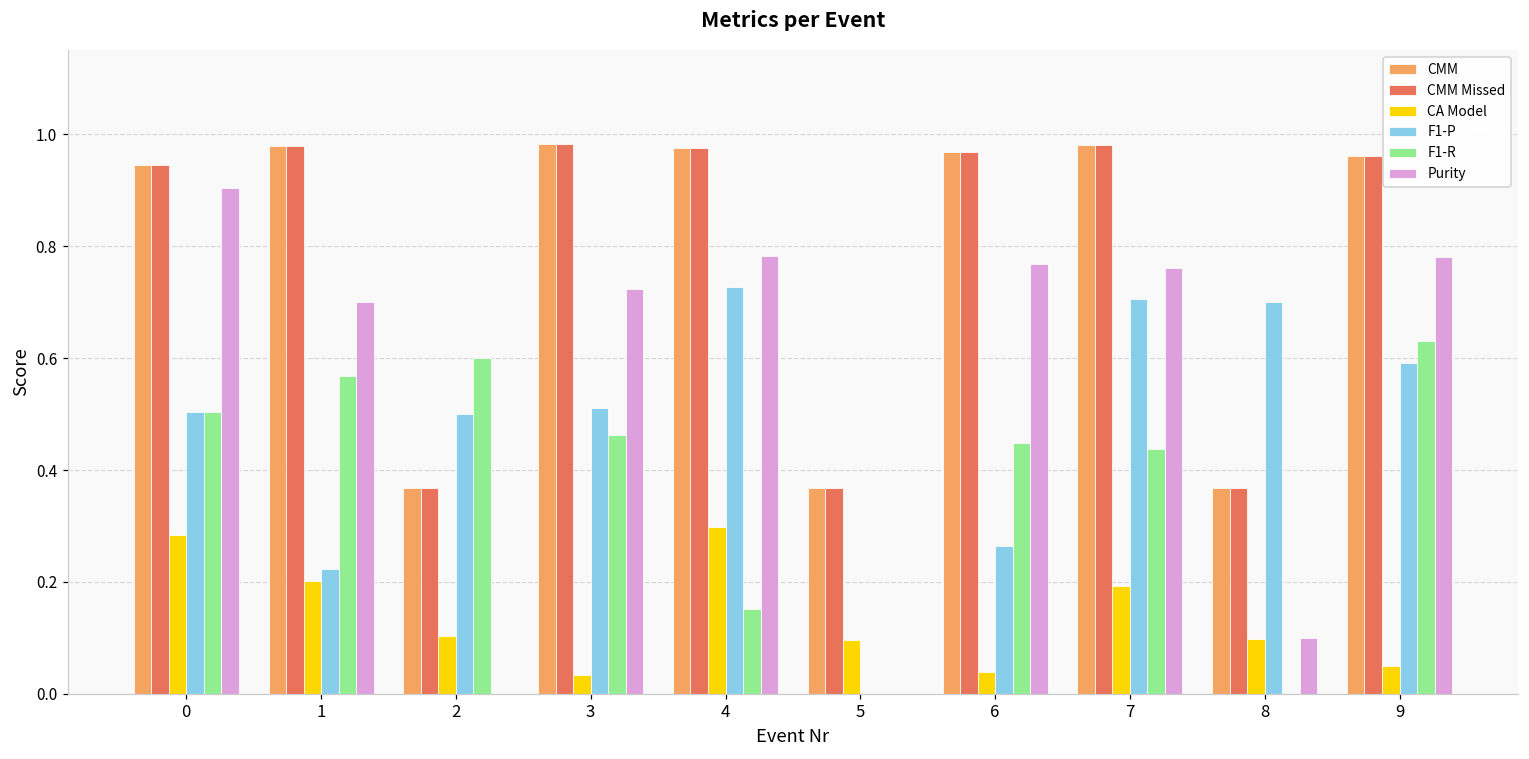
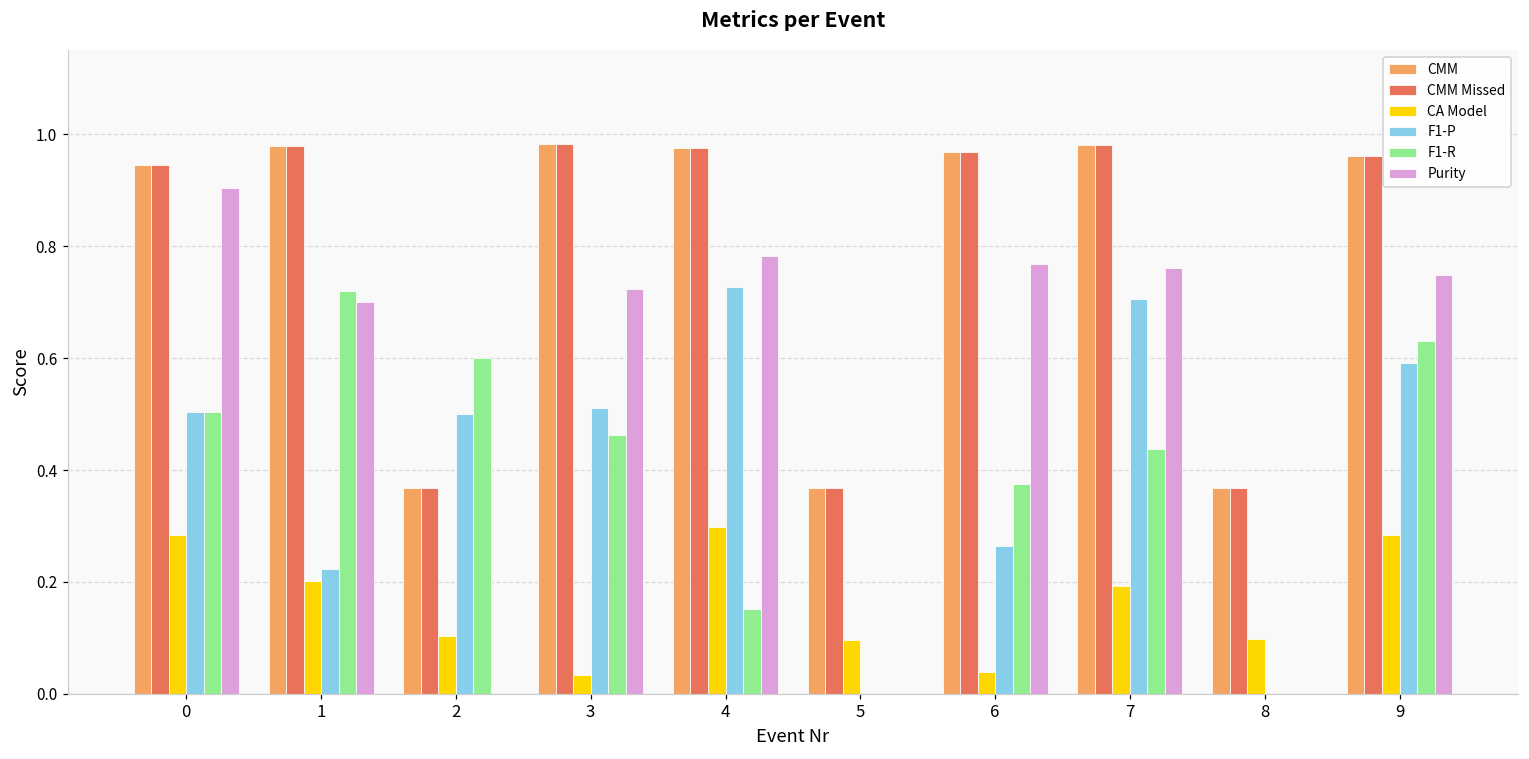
F1-R, 1: 0.57 -> 0.72
F1-R, 6: 0.45 -> 0.38
F1-P, 8: 0.7 -> 0.0
Purity, 8: 0.1 -> 0.0
CA Model, 9: 0.05 -> 0.28
Purity, 9: 0.78 -> 0.75
